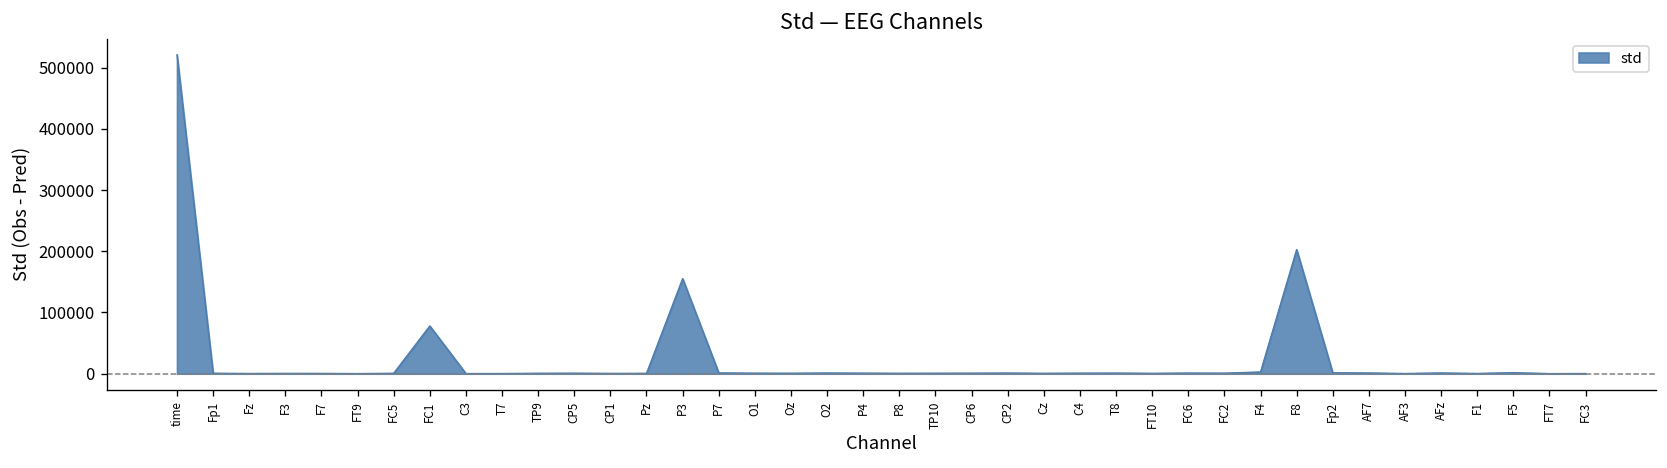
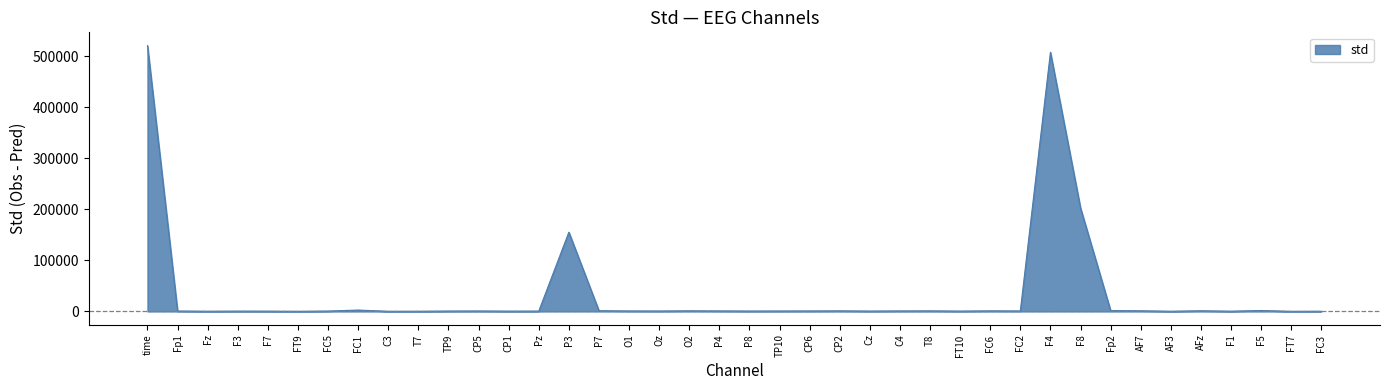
FC1: 80000 -> 0
F4: 0 -> 510000
